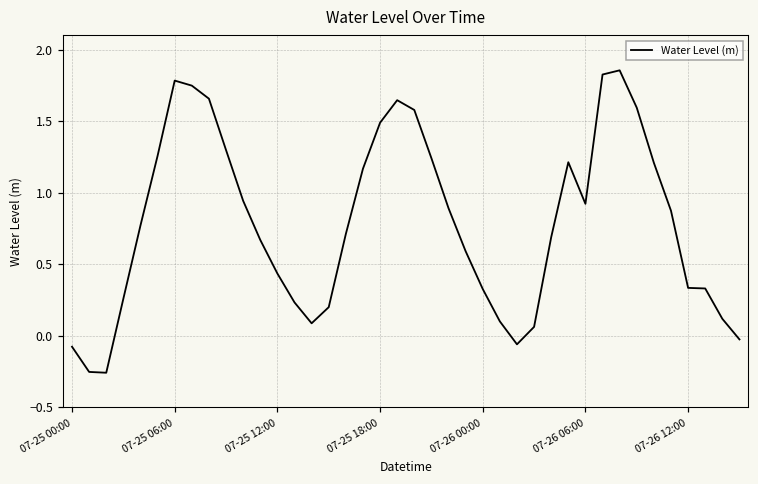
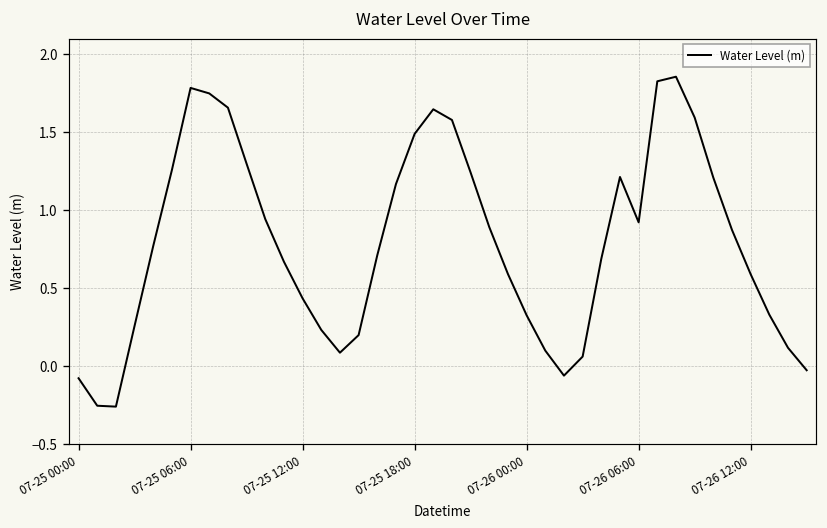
07-26 12:00: 0.33 -> 0.59
